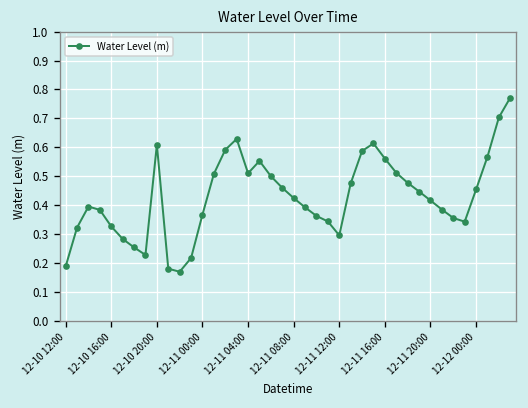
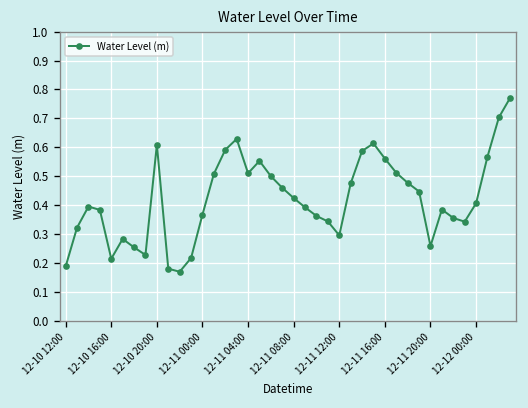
12-10 16:00: 0.33 -> 0.21
12-11 20:00: 0.42 -> 0.26
12-12 00:00: 0.45 -> 0.41
